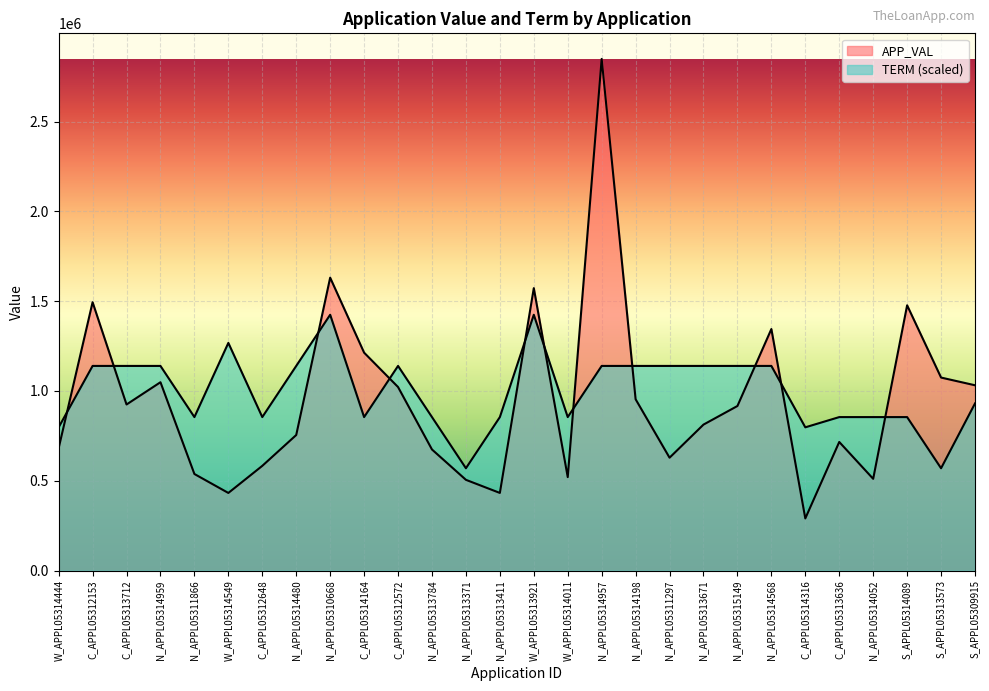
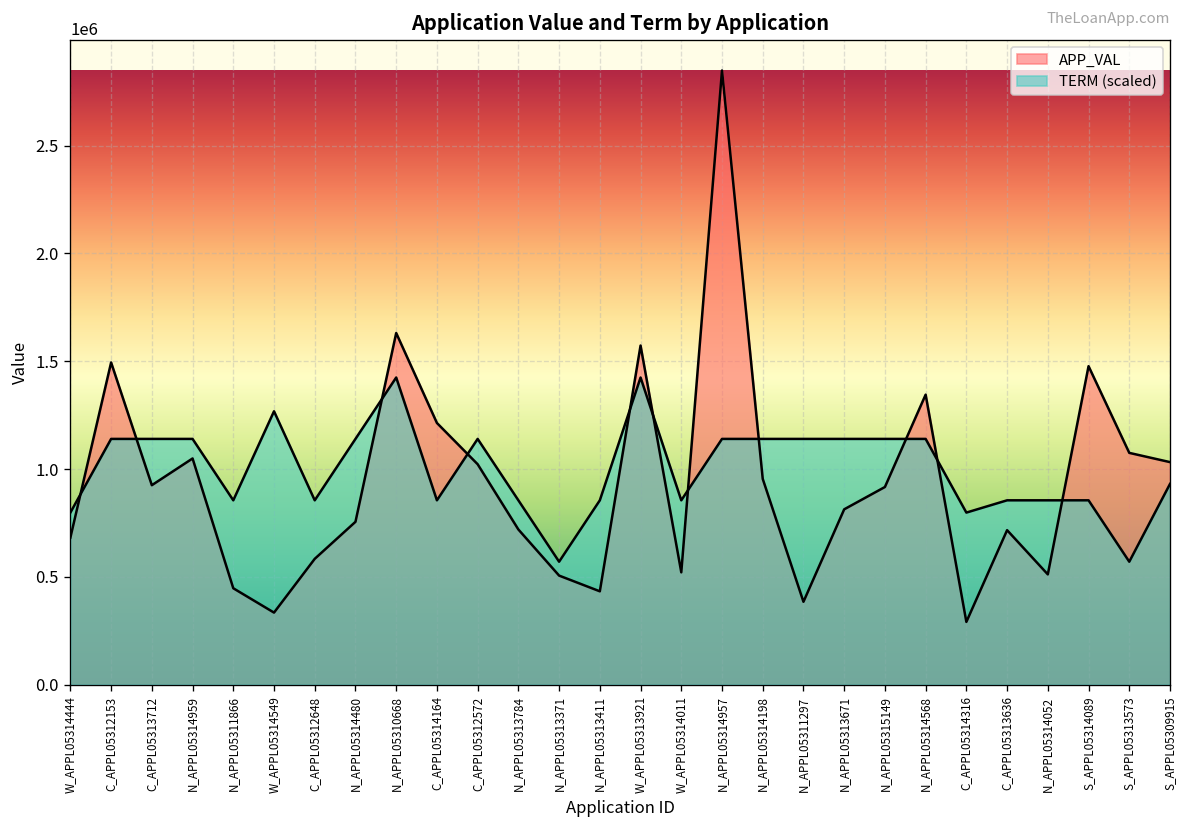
APP_VAL, N_APPL05311866: 540000 -> 450000
APP_VAL, W_APPL05314549: 430000 -> 330000
APP_VAL, N_APPL05313784: 670000 -> 720000
APP_VAL, N_APPL05311297: 630000 -> 380000
